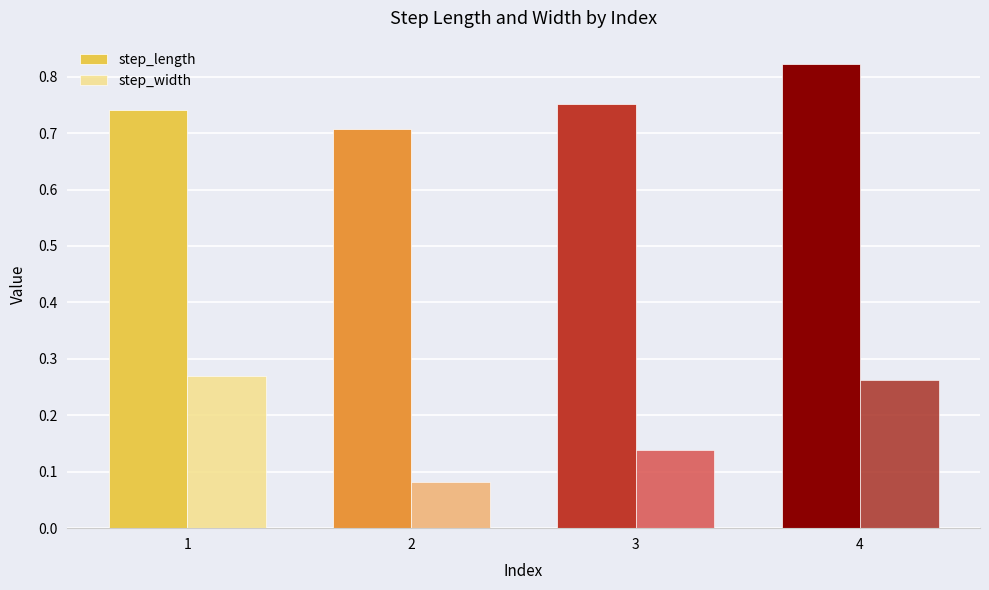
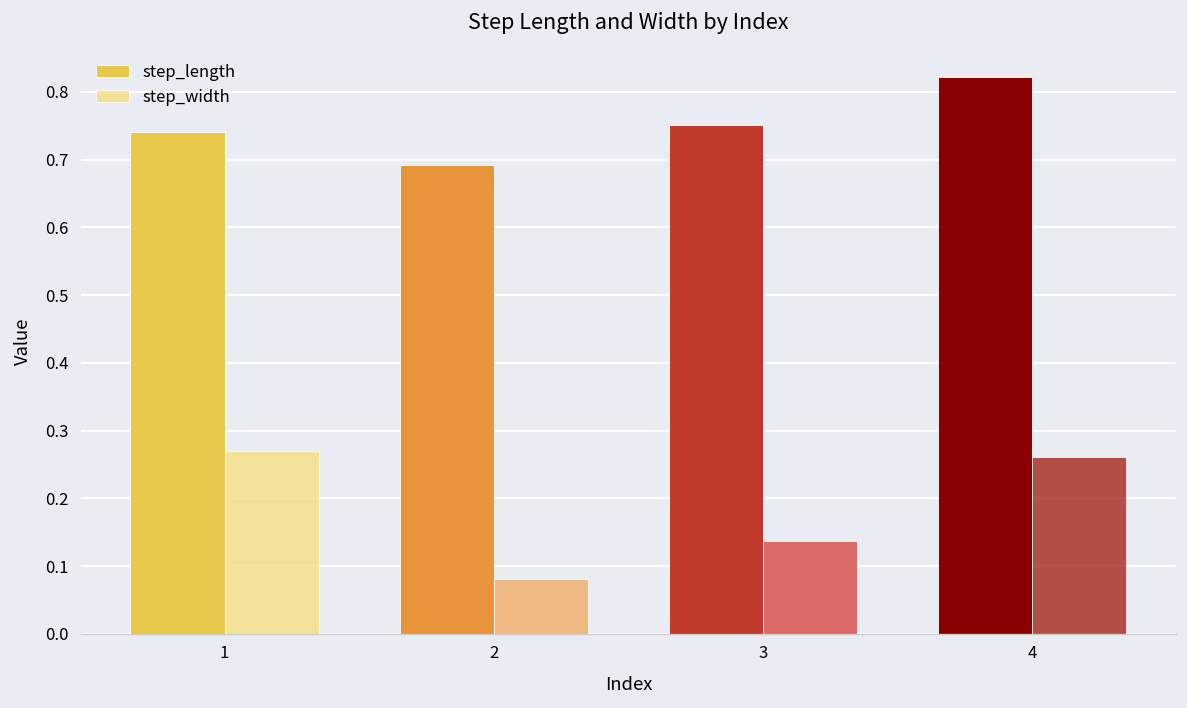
step_length, 2: 0.71 -> 0.69
